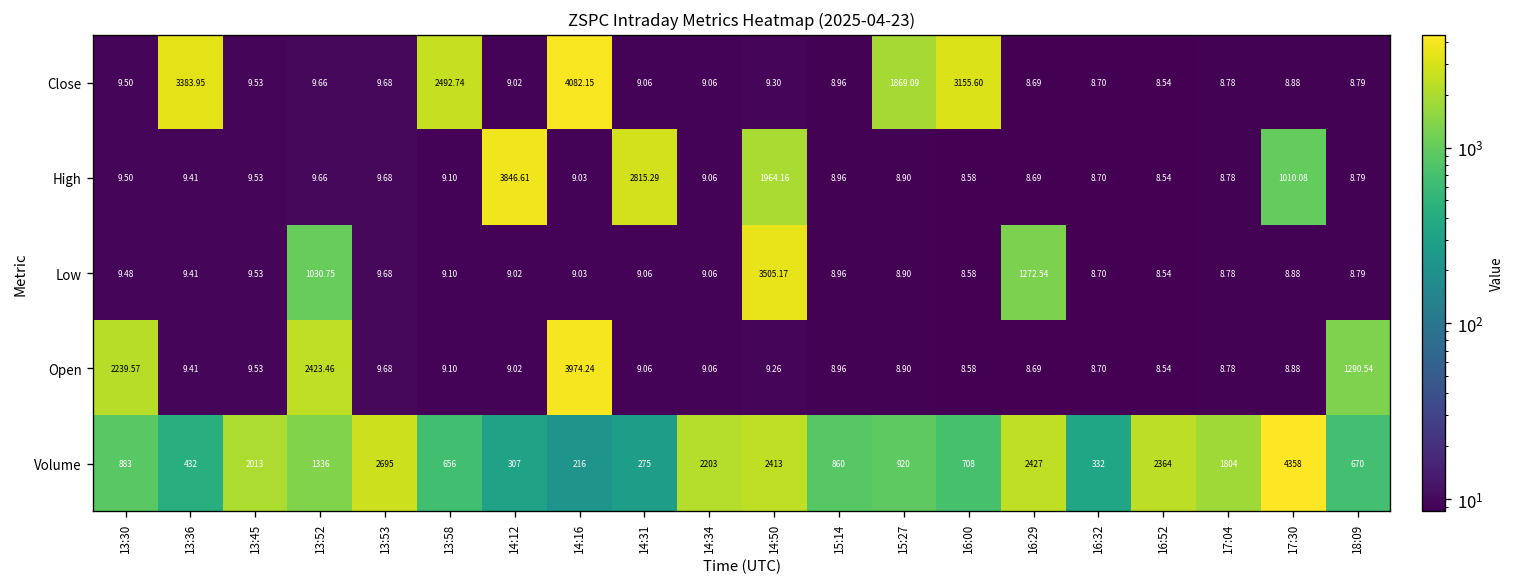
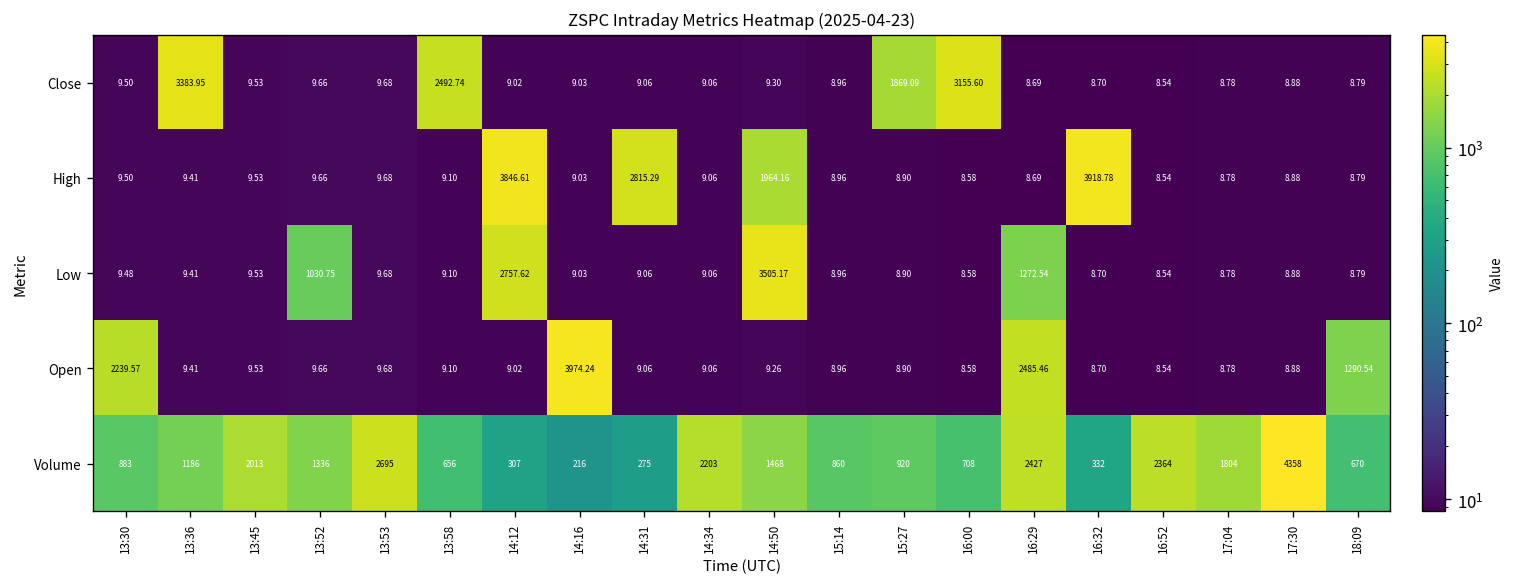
Close, 14:16: 4082.15 -> 9.03
High, 16:32: 8.70 -> 3918.78
High, 17:30: 1010.08 -> 8.88
Low, 14:12: 9.02 -> 2757.62
Open, 13:52: 2423.46 -> 9.66
Open, 16:29: 8.69 -> 2485.46
Volume, 13:36: 432 -> 1186
Volume, 14:50: 2413 -> 1468
